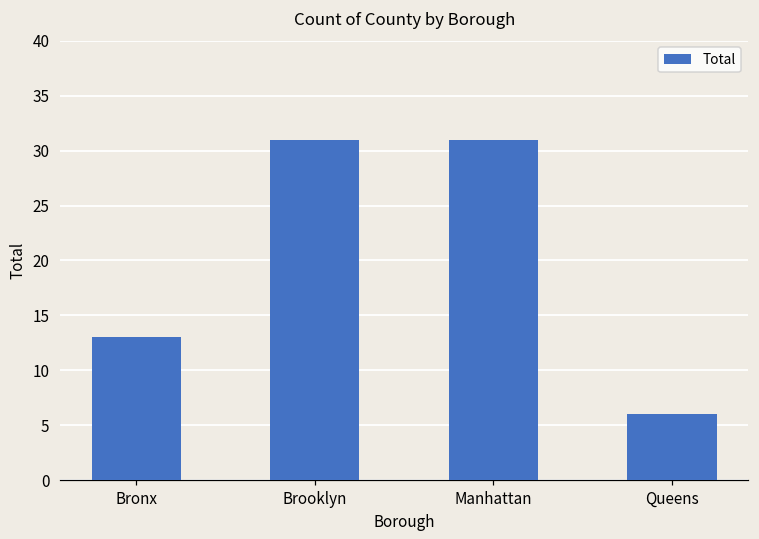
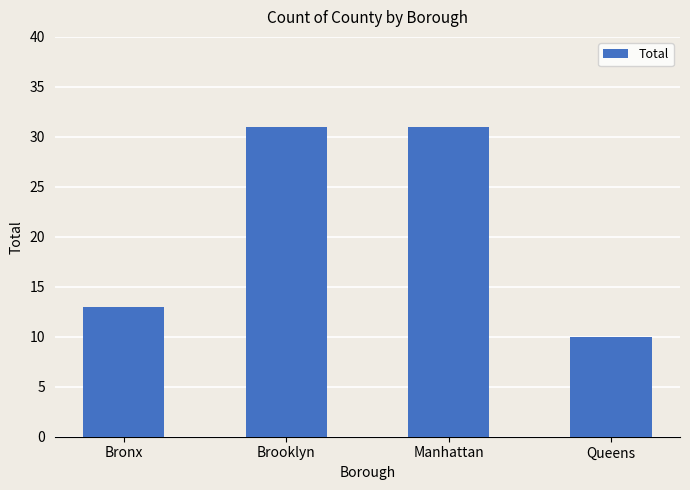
Queens: 6 -> 10
